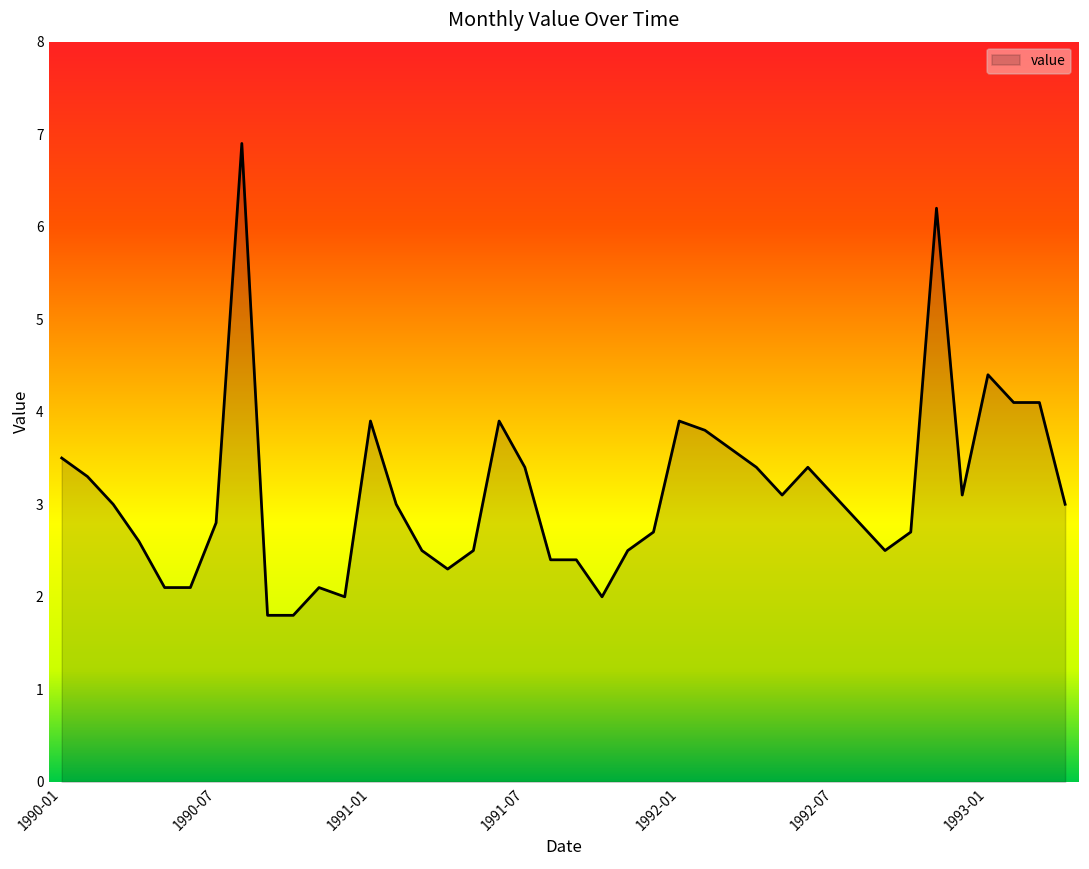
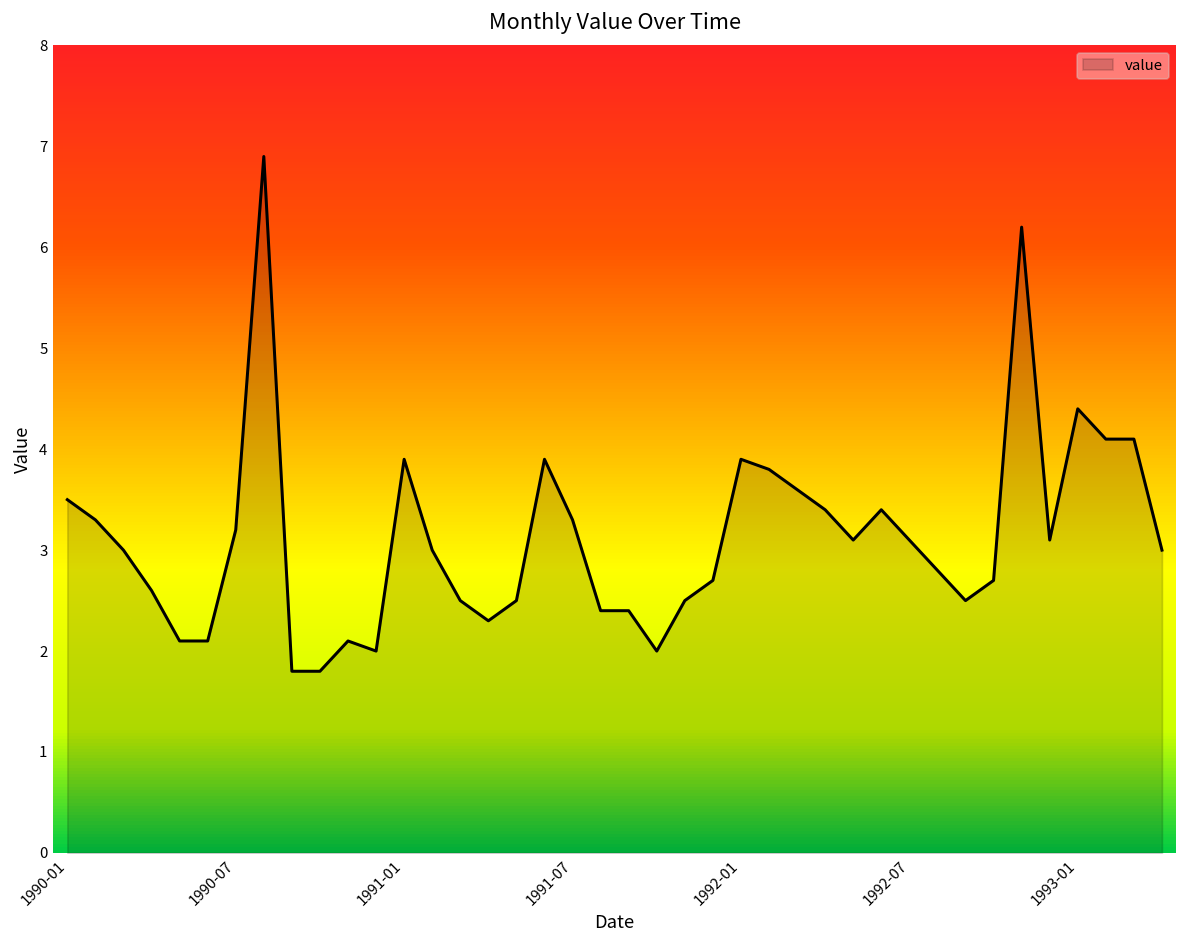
1990-07: 2.8 -> 3.2
1991-07: 3.4 -> 3.3
